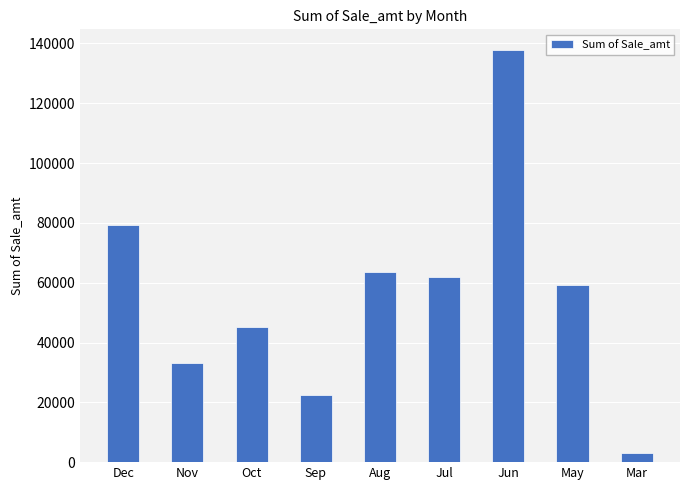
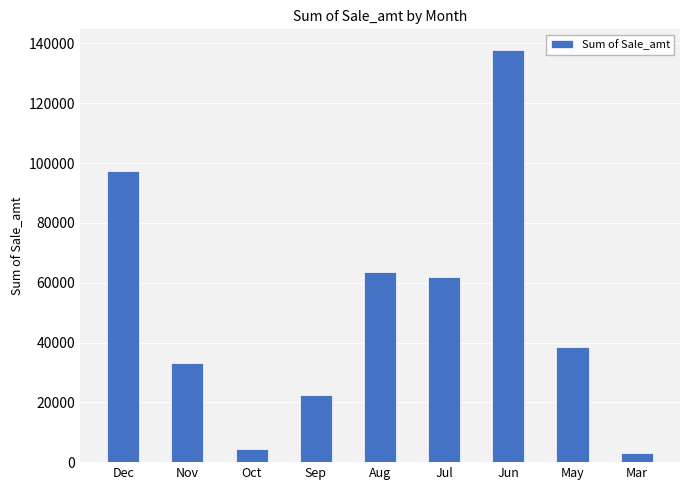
Dec: 79000 -> 97000
Oct: 45000 -> 4000
May: 59000 -> 38000
